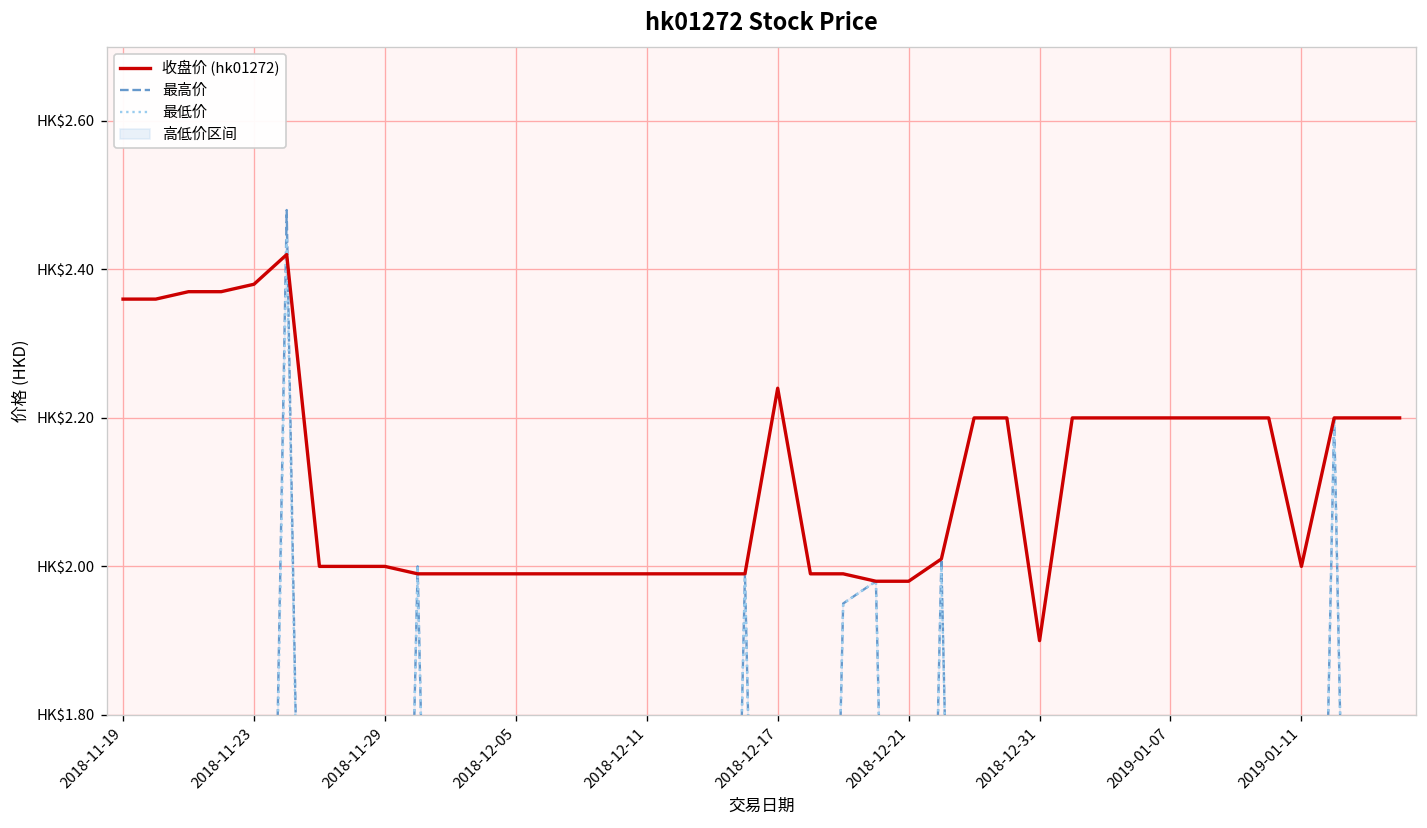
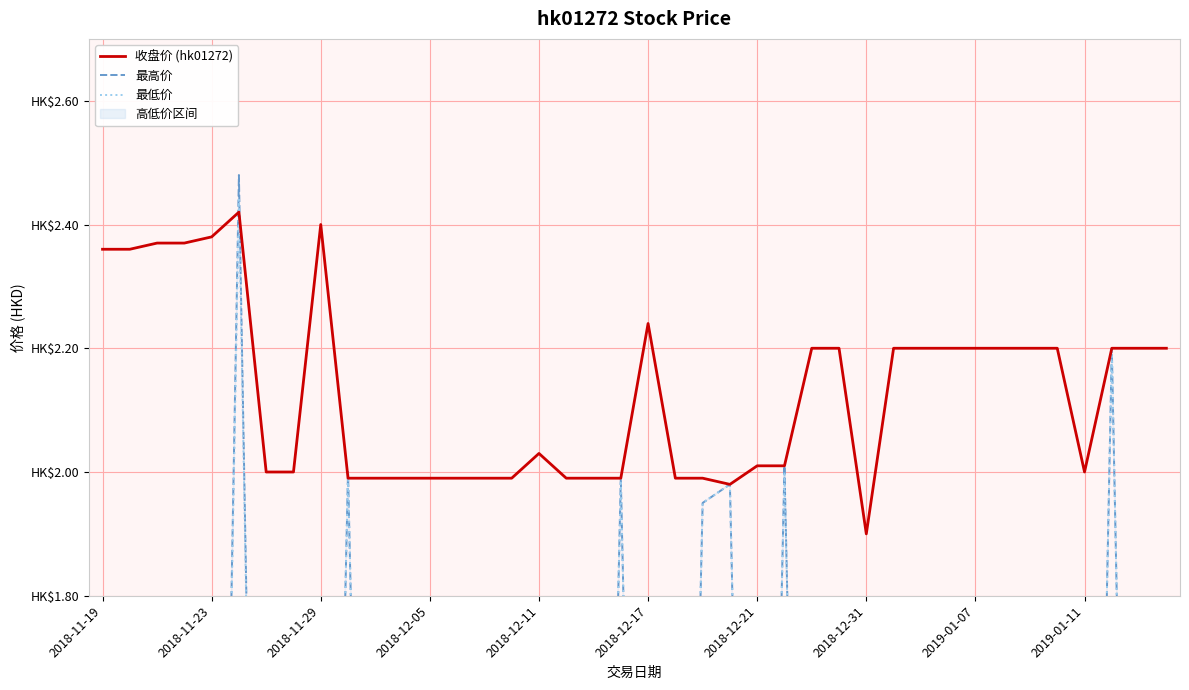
收盘价 (hk01272), 2018-11-29: HK$2.0 -> HK$2.4
收盘价 (hk01272), 2018-12-11: HK$1.99 -> HK$2.03
收盘价 (hk01272), 2018-12-21: HK$1.98 -> HK$2.01
